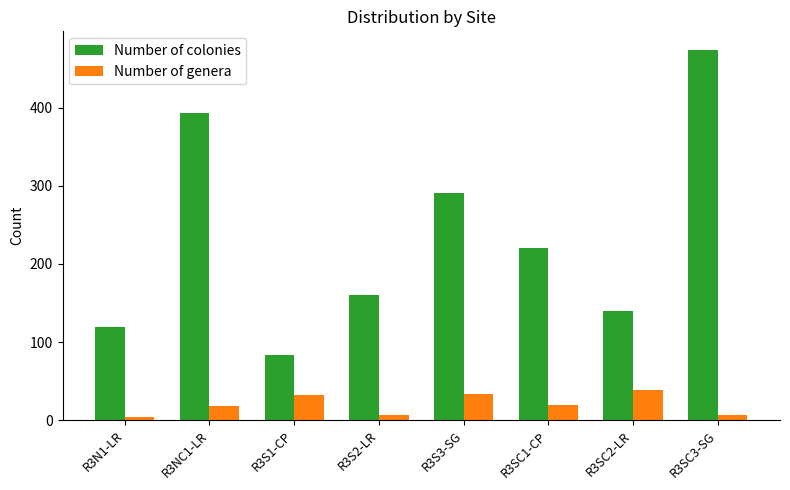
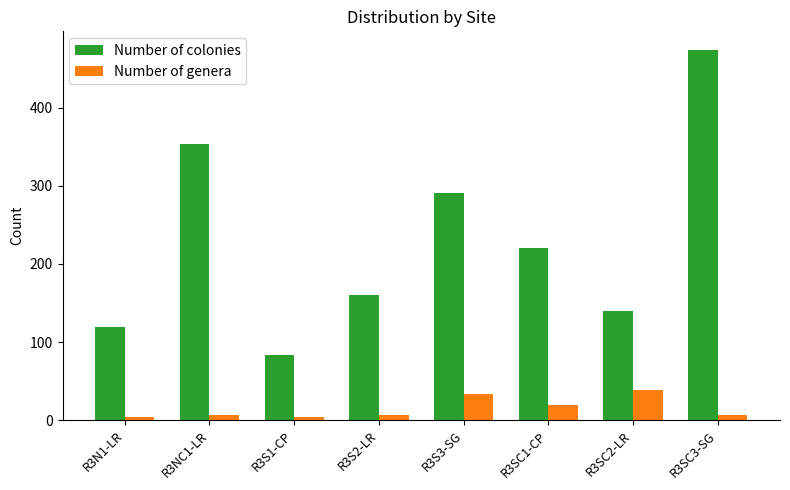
Number of colonies, R3NC1-LR: 390 -> 350
Number of genera, R3NC1-LR: 20 -> 10
Number of genera, R3S1-CP: 30 -> 0
